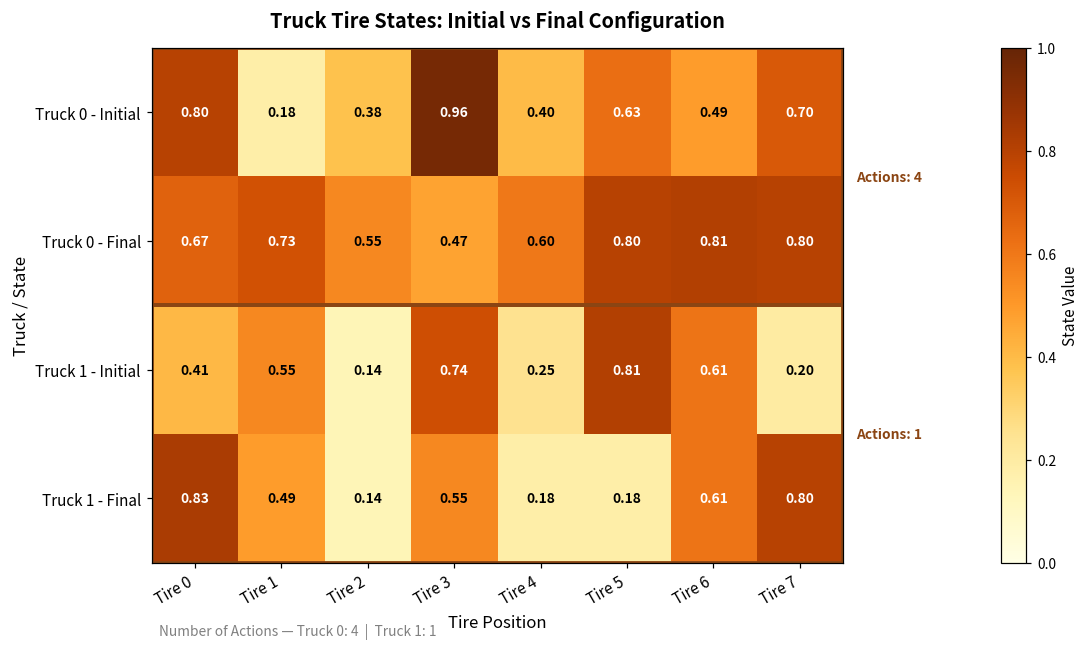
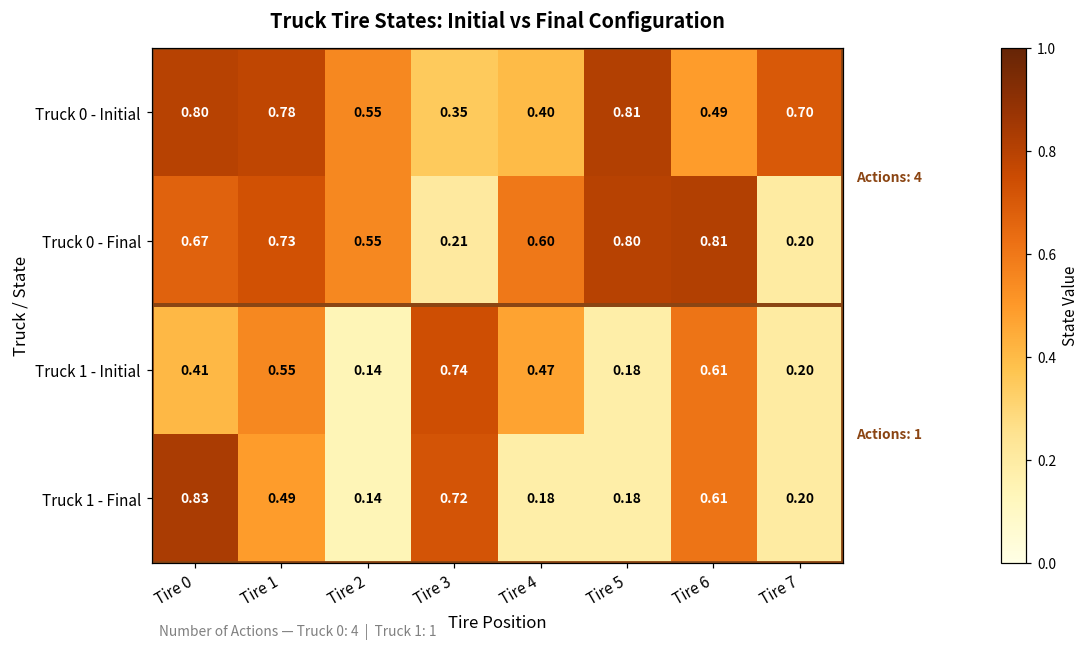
Truck 0 - Initial, Tire 1: 0.18 -> 0.78
Truck 0 - Initial, Tire 2: 0.38 -> 0.55
Truck 0 - Initial, Tire 3: 0.96 -> 0.35
Truck 0 - Initial, Tire 5: 0.63 -> 0.81
Truck 0 - Final, Tire 3: 0.47 -> 0.21
Truck 0 - Final, Tire 7: 0.80 -> 0.20
Truck 1 - Initial, Tire 4: 0.25 -> 0.47
Truck 1 - Initial, Tire 5: 0.81 -> 0.18
Truck 1 - Final, Tire 3: 0.55 -> 0.72
Truck 1 - Final, Tire 7: 0.80 -> 0.20
